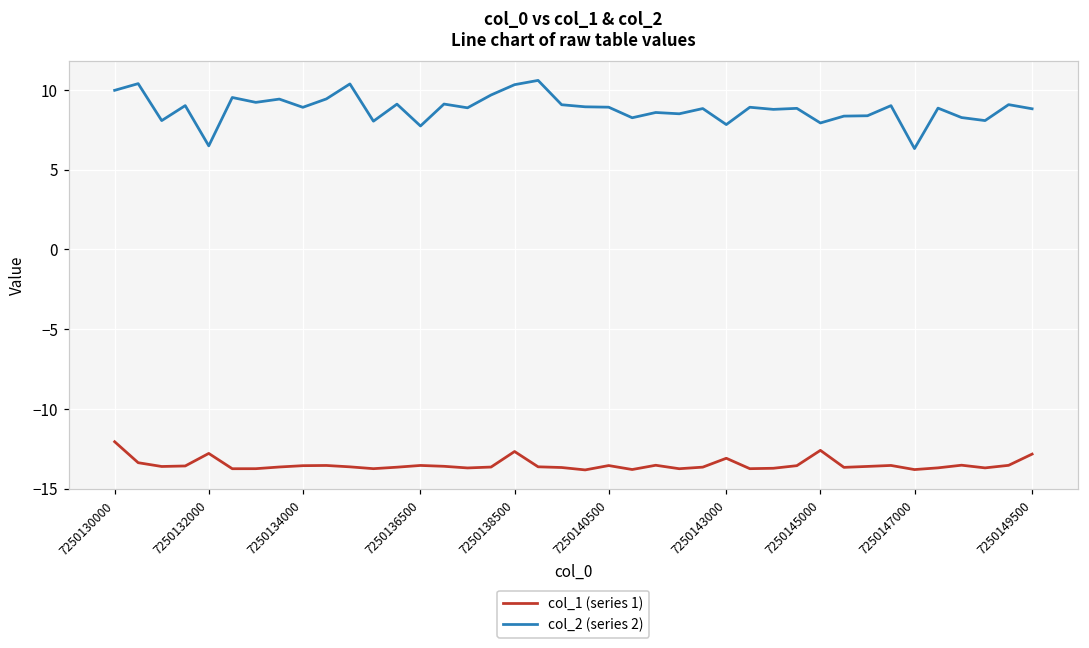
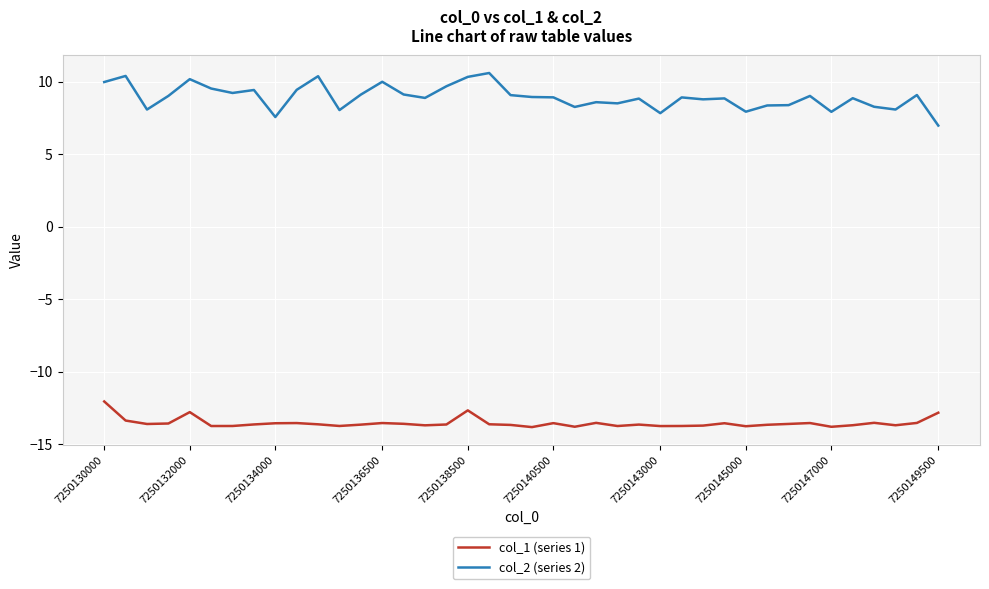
col_2 (series 2), 7250132000: 6.5 -> 10.2
col_2 (series 2), 7250134000: 8.9 -> 7.6
col_2 (series 2), 7250136500: 7.7 -> 10.0
col_1 (series 1), 7250143000: -13.1 -> -13.7
col_1 (series 1), 7250145000: -12.6 -> -13.8
col_2 (series 2), 7250147000: 6.3 -> 7.9
col_2 (series 2), 7250149500: 8.8 -> 7.0
